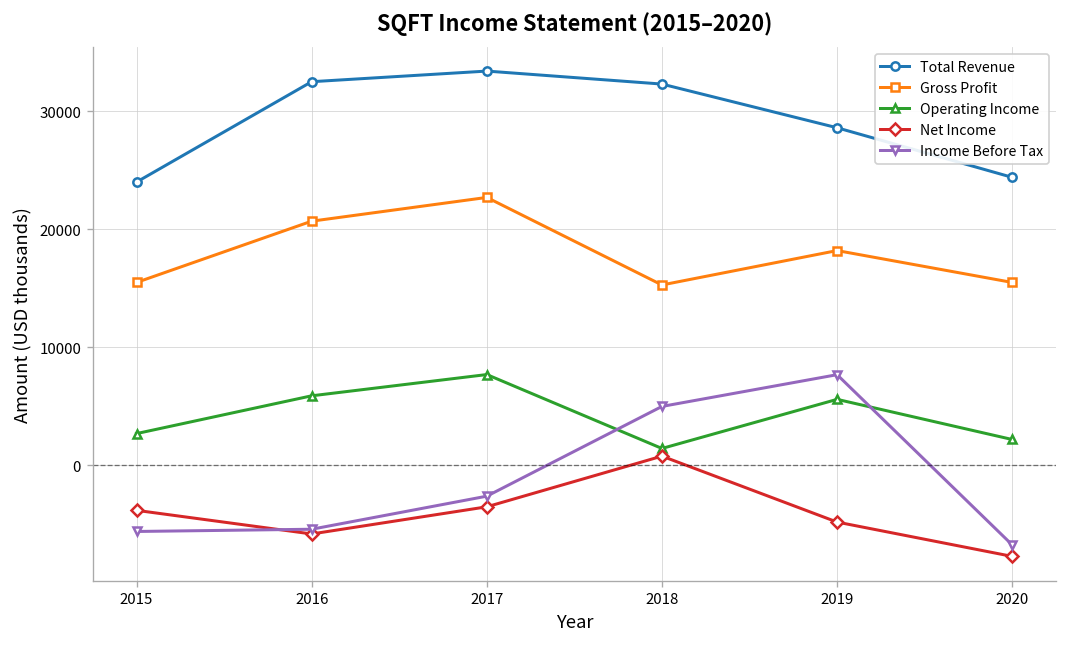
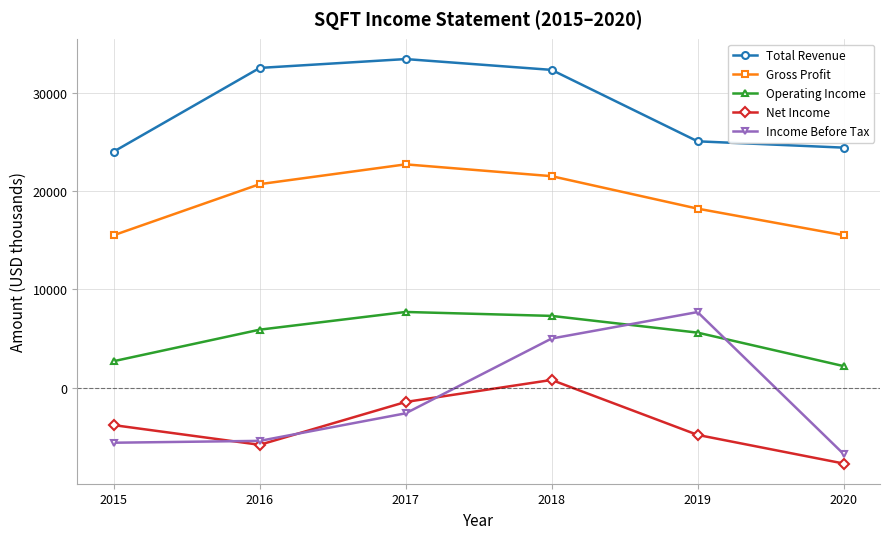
Net Income, 2017: -4000 -> -1000
Gross Profit, 2018: 15000 -> 22000
Operating Income, 2018: 1000 -> 7000
Total Revenue, 2019: 29000 -> 25000
